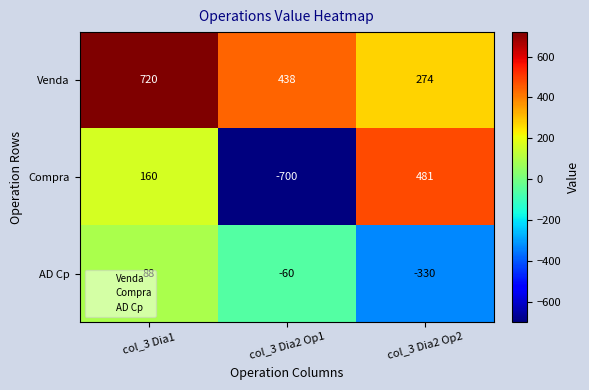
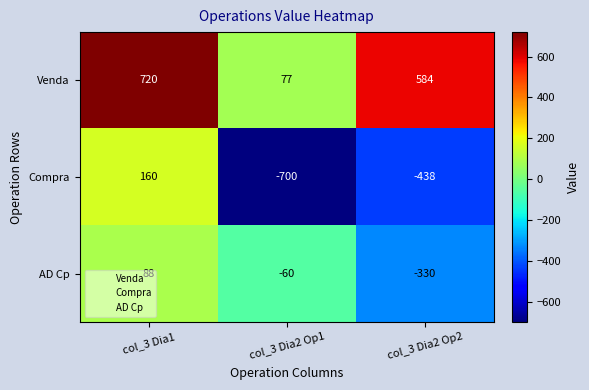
Venda, col_3 Dia2 Op1: 438 -> 77
Venda, col_3 Dia2 Op2: 274 -> 584
Compra, col_3 Dia2 Op2: 481 -> -438
